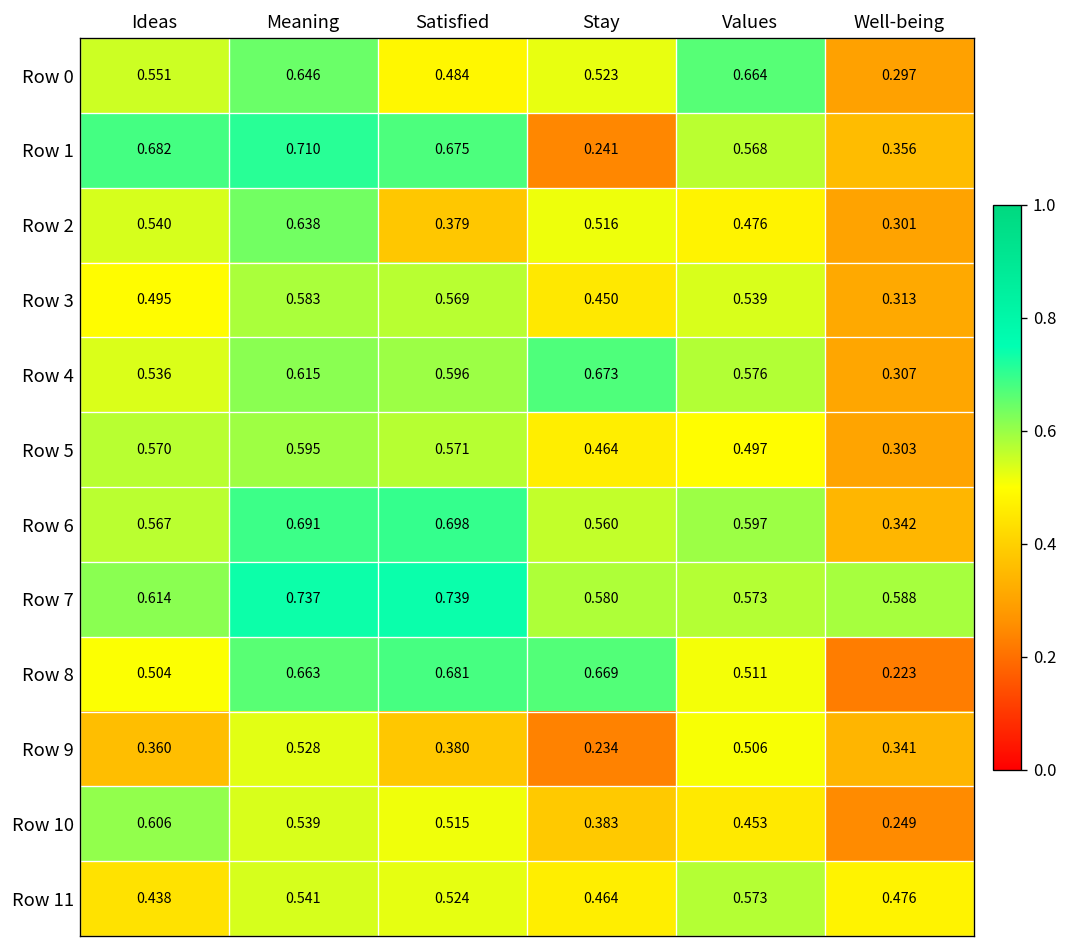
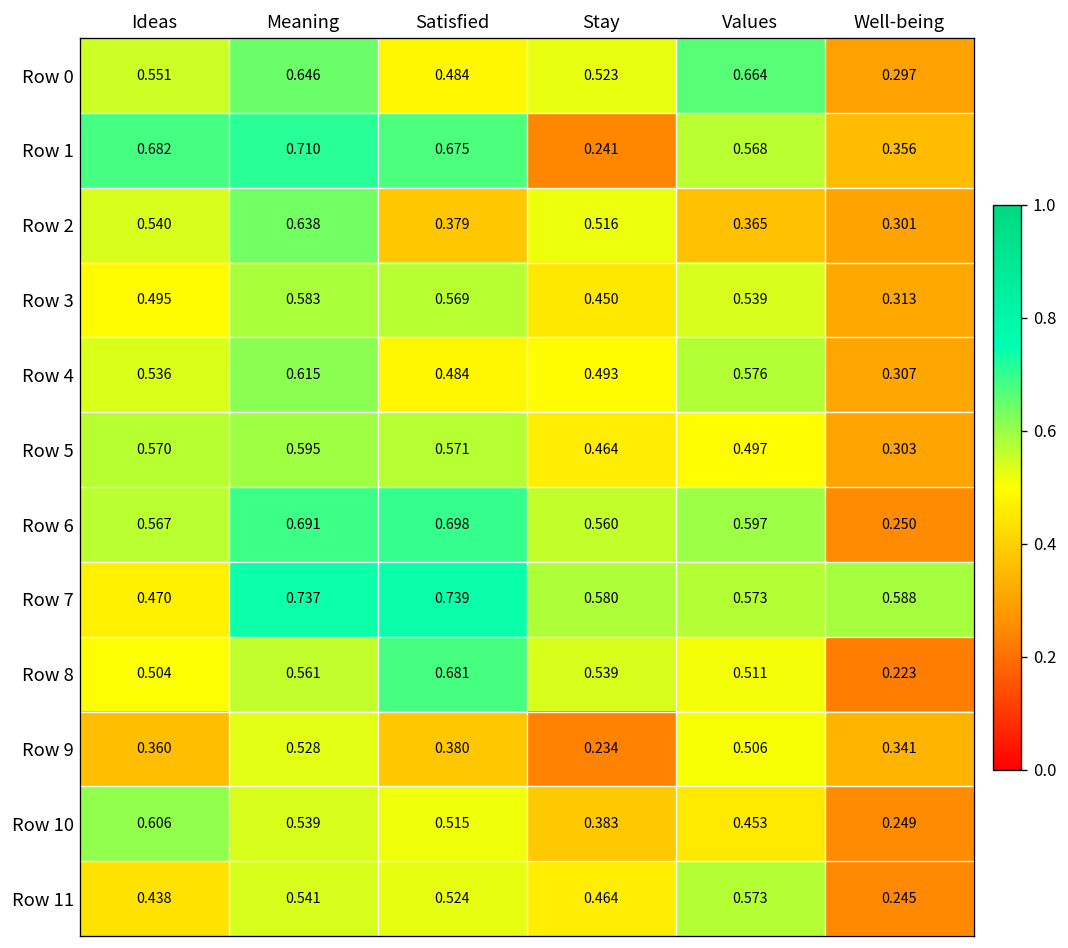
Row 2, Values: 0.476 -> 0.365
Row 4, Satisfied: 0.596 -> 0.484
Row 4, Stay: 0.673 -> 0.493
Row 6, Well-being: 0.342 -> 0.250
Row 7, Ideas: 0.614 -> 0.470
Row 8, Meaning: 0.663 -> 0.561
Row 8, Stay: 0.669 -> 0.539
Row 11, Well-being: 0.476 -> 0.245
